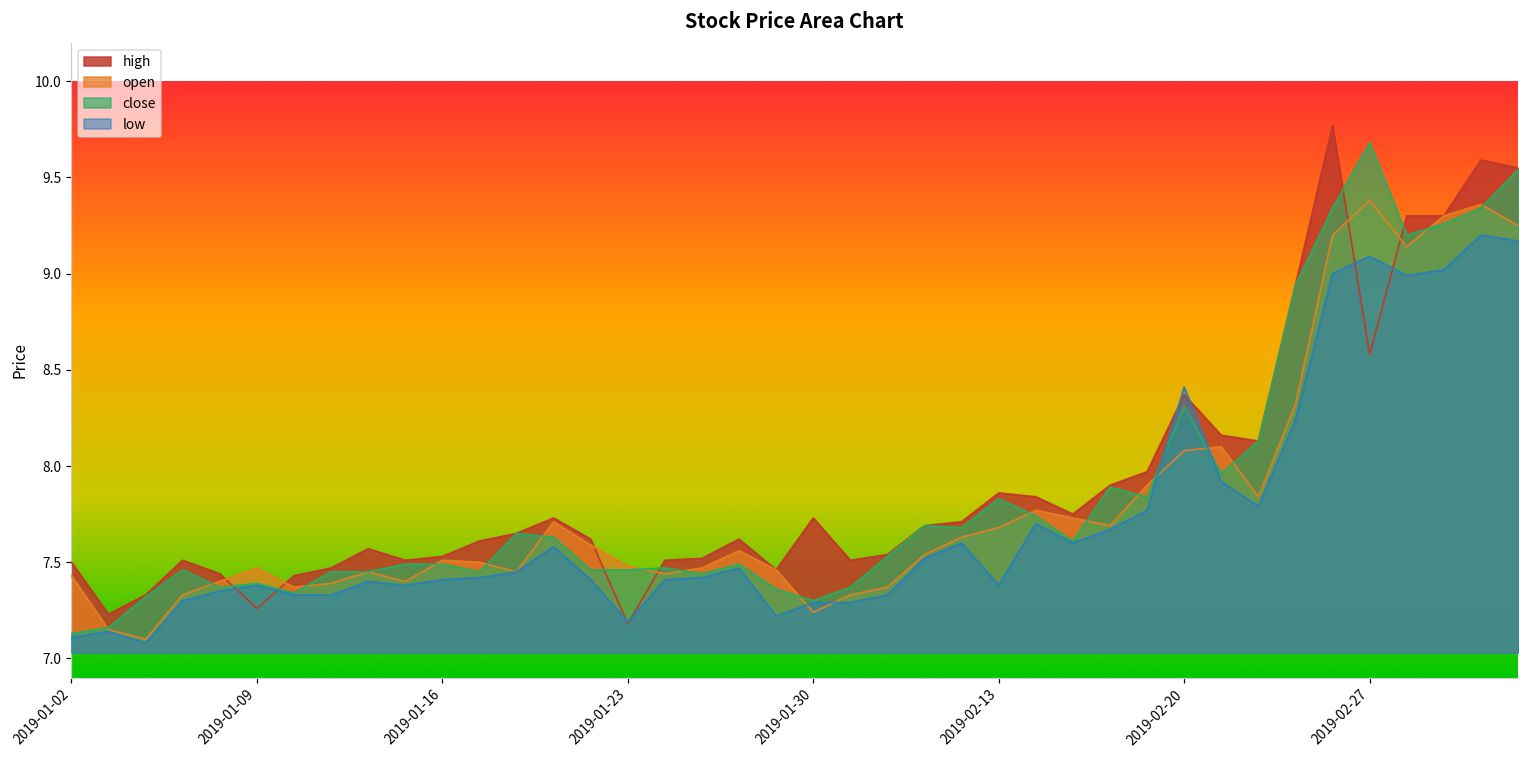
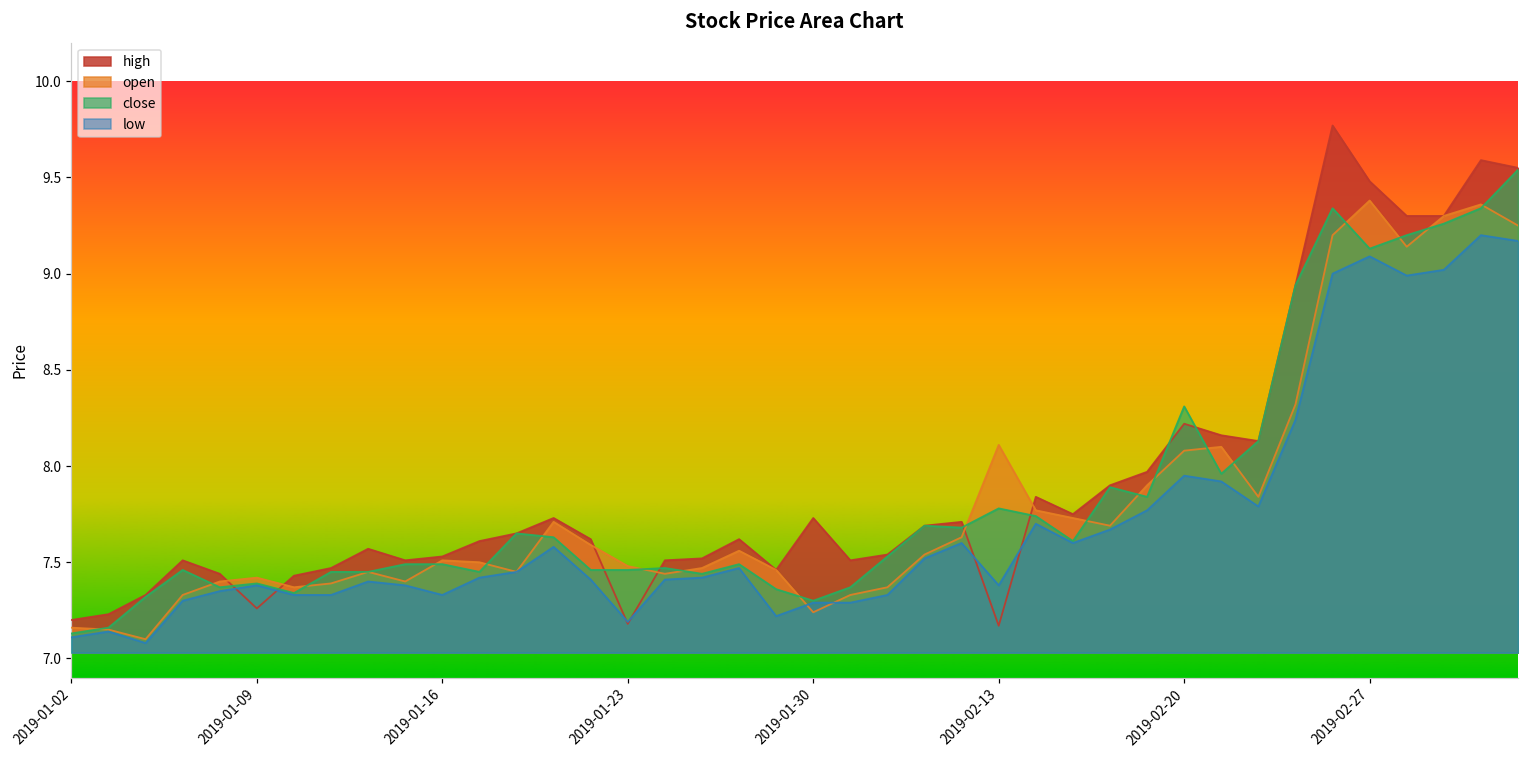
high, 2019-01-02: 7.5 -> 7.2
open, 2019-01-02: 7.43 -> 7.16
open, 2019-01-09: 7.47 -> 7.42
low, 2019-01-16: 7.41 -> 7.33
high, 2019-02-13: 7.86 -> 7.17
open, 2019-02-13: 7.68 -> 8.11
close, 2019-02-13: 7.83 -> 7.78
high, 2019-02-20: 8.37 -> 8.22
low, 2019-02-20: 8.41 -> 7.95
high, 2019-02-27: 8.58 -> 9.48
close, 2019-02-27: 9.68 -> 9.13
